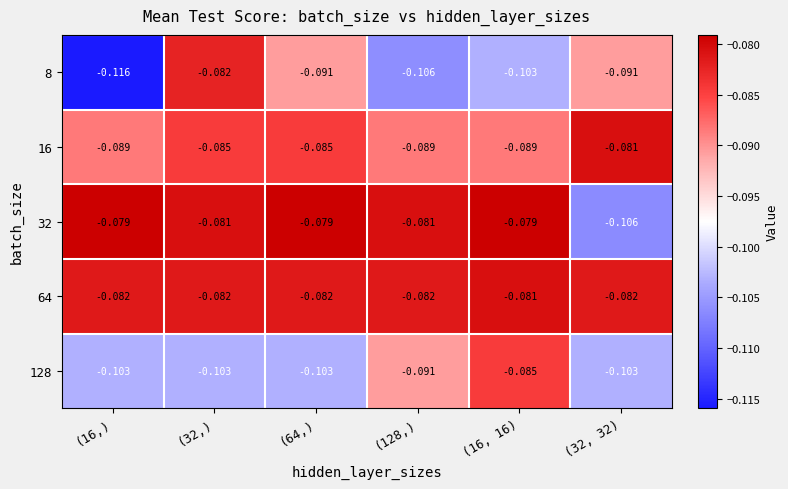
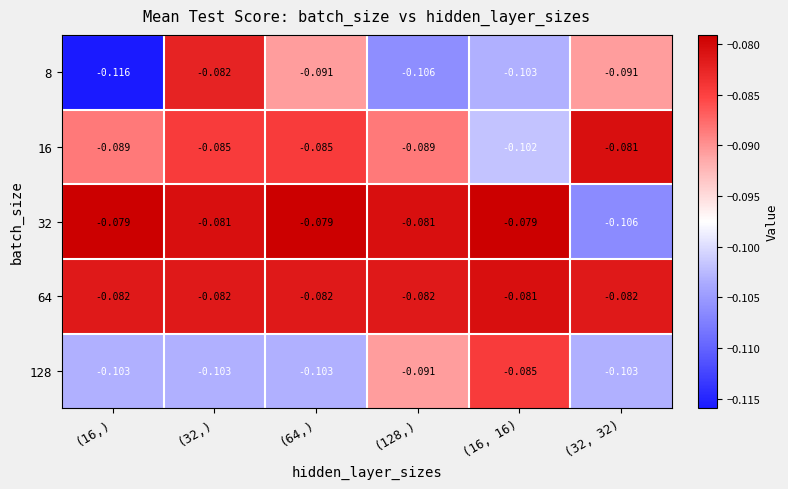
16, (16, 16): -0.089 -> -0.102
